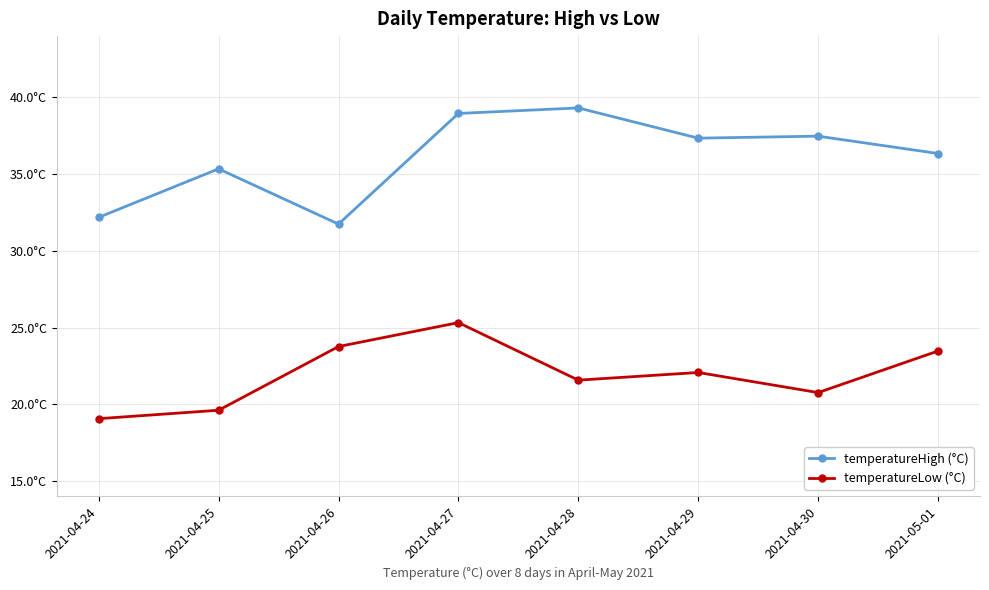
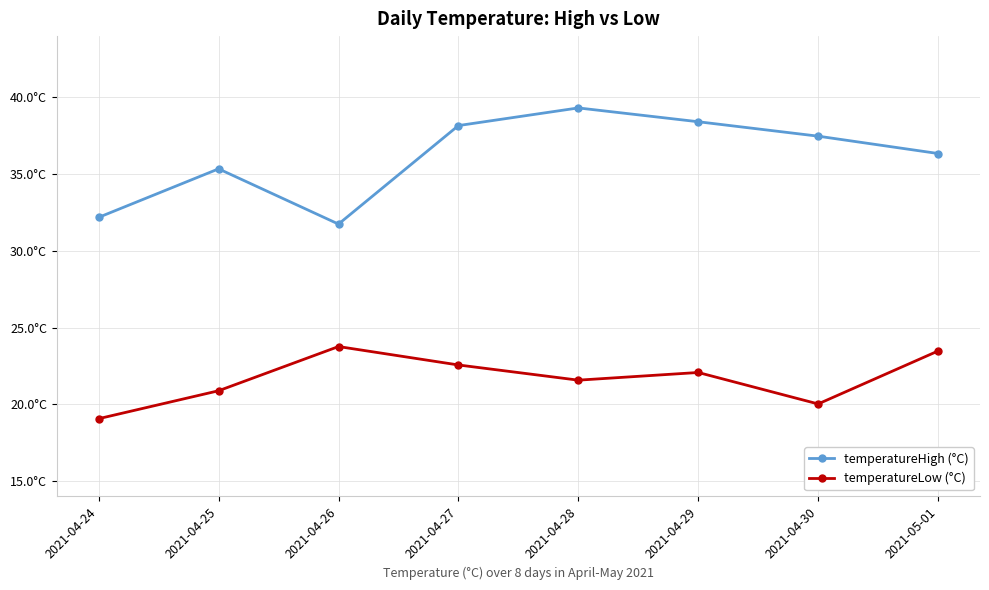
temperatureLow (°C), 2021-04-25: 19.6°C -> 20.9°C
temperatureHigh (°C), 2021-04-27: 39.0°C -> 38.2°C
temperatureLow (°C), 2021-04-27: 25.3°C -> 22.6°C
temperatureHigh (°C), 2021-04-29: 37.4°C -> 38.4°C
temperatureLow (°C), 2021-04-30: 20.8°C -> 20.0°C
